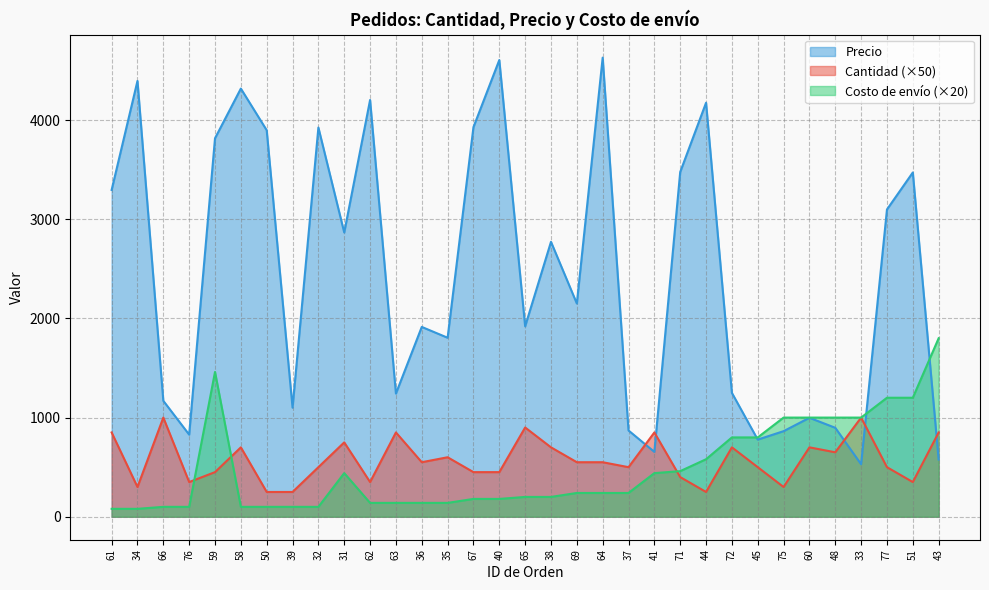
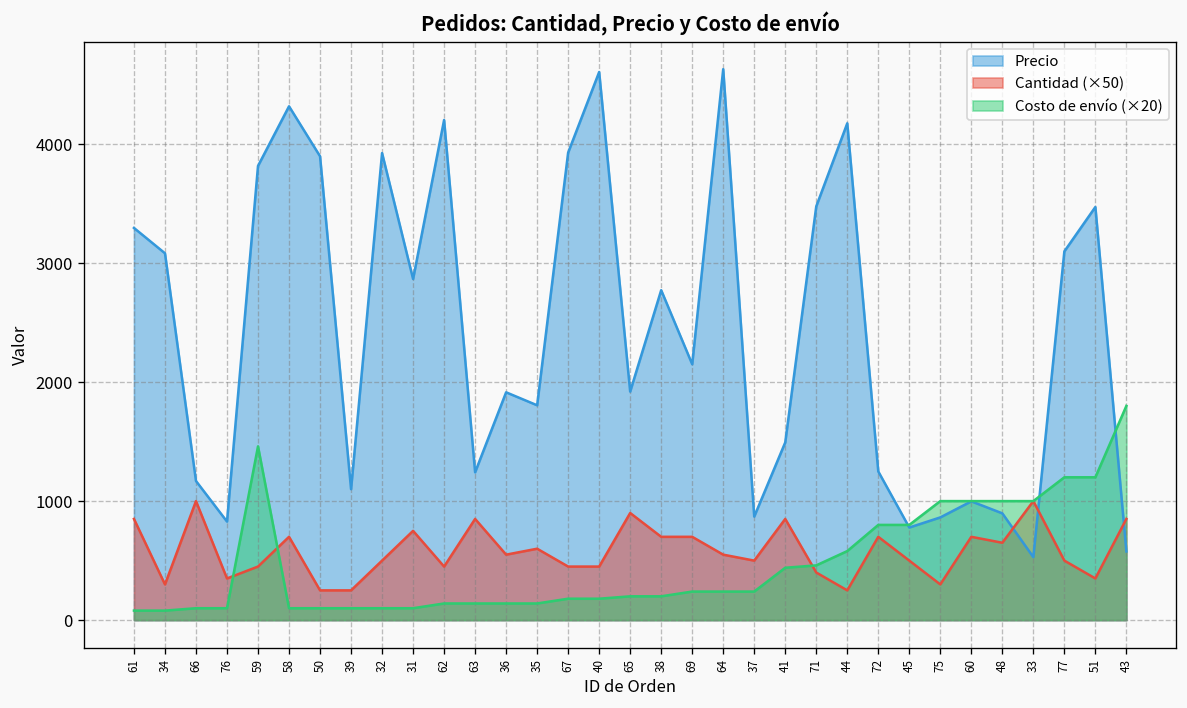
Precio, 34: 4400 -> 3100
Costo de envío (×20), 31: 400 -> 100
Cantidad (×50), 62: 400 -> 500
Cantidad (×50), 69: 600 -> 700
Precio, 41: 700 -> 1500
